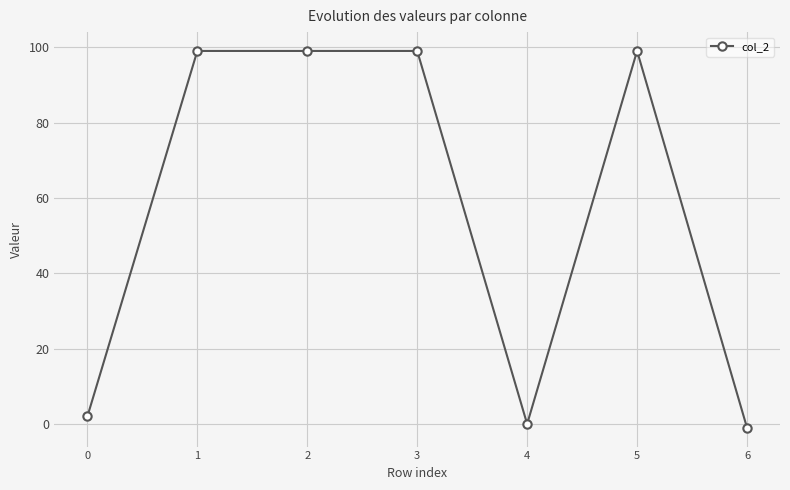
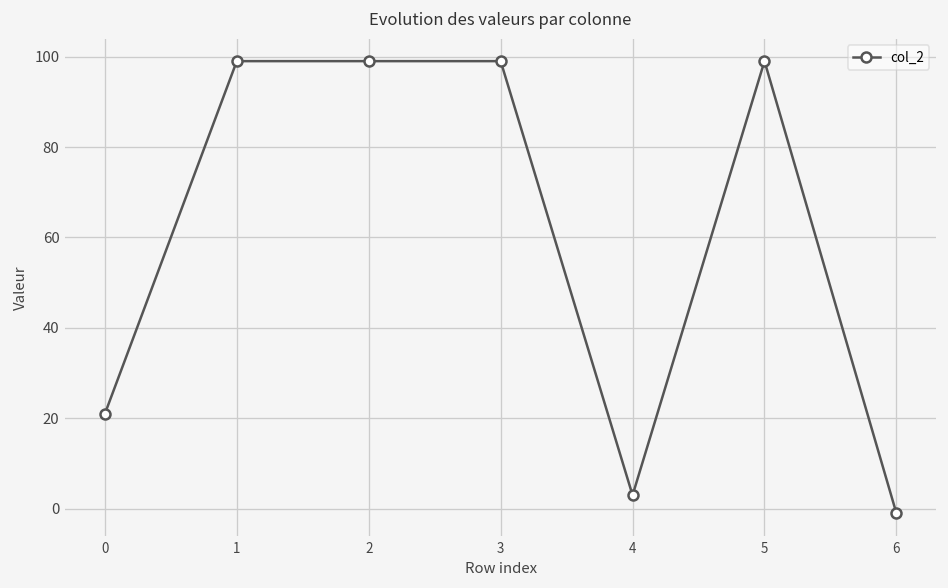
0: 2 -> 21
4: 0 -> 3
